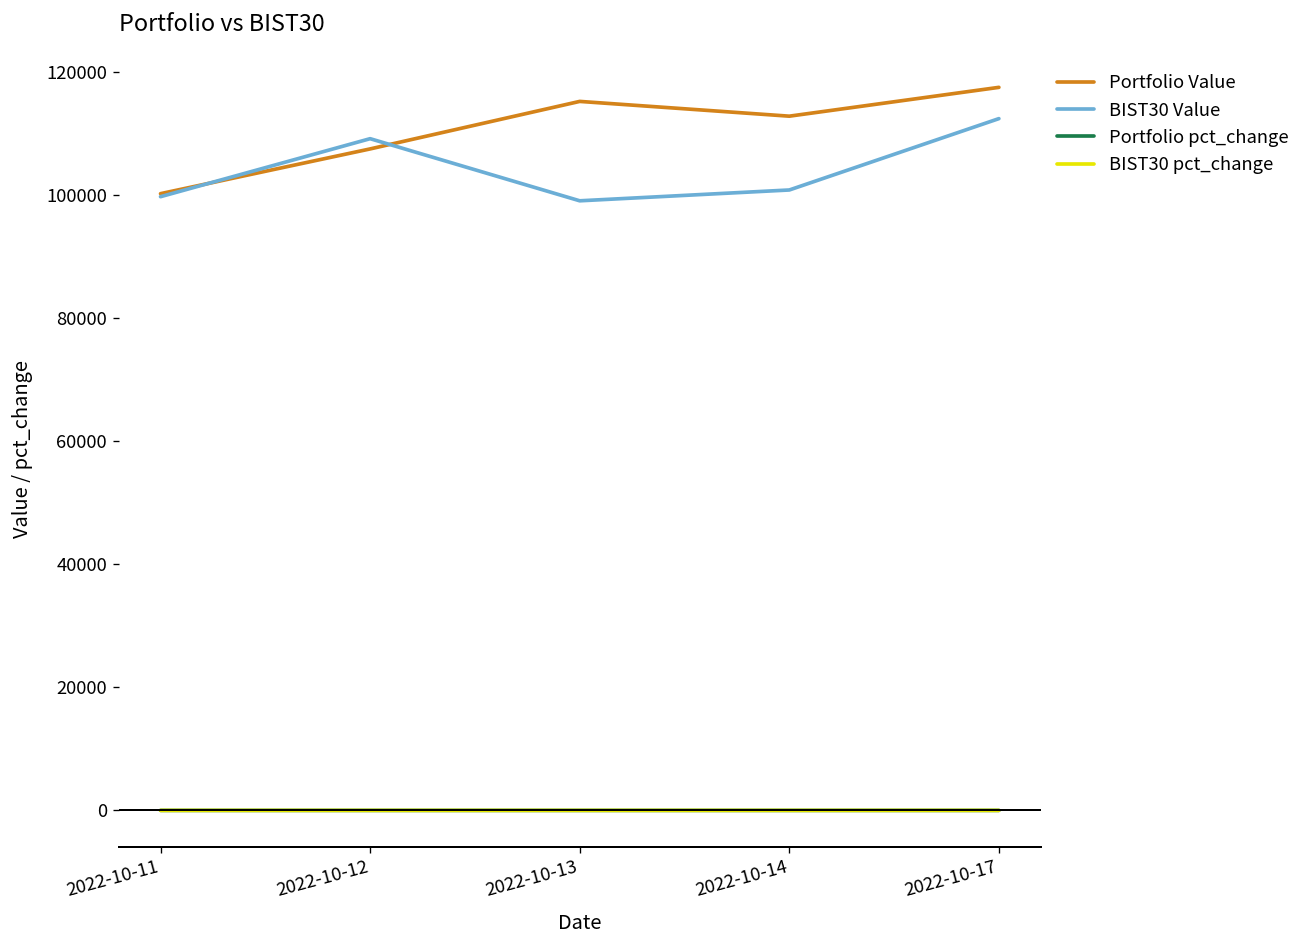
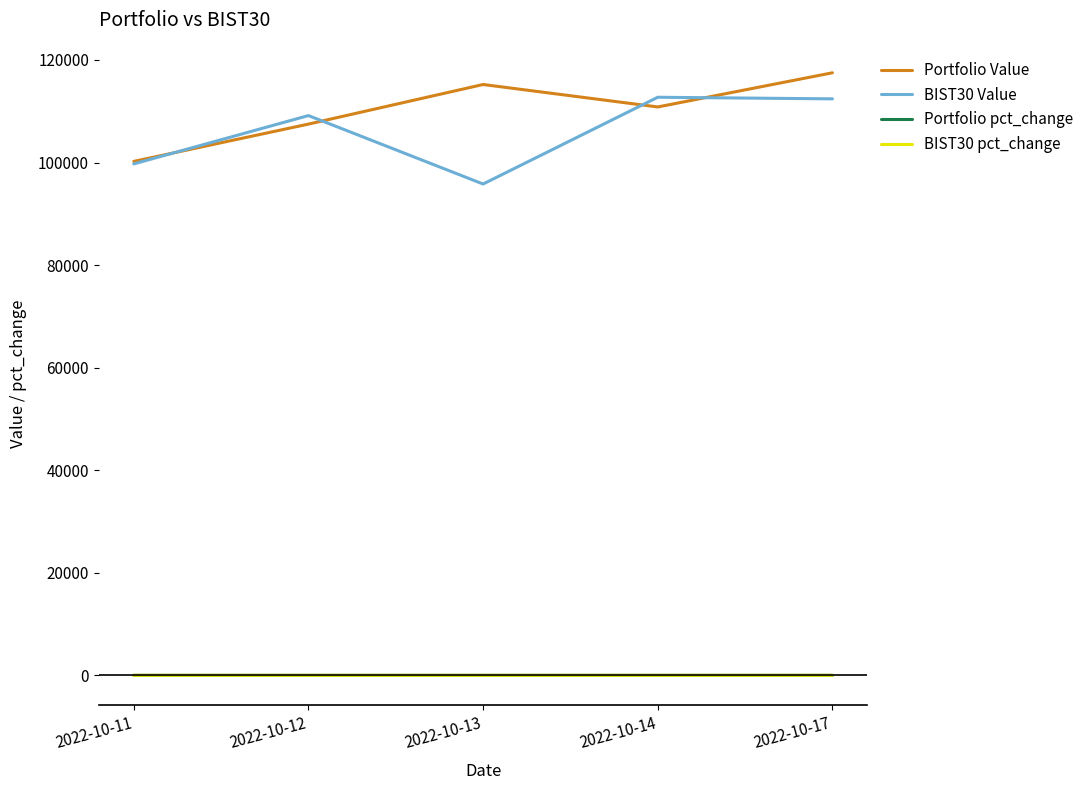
BIST30 Value, 2022-10-13: 99000 -> 96000
Portfolio Value, 2022-10-14: 113000 -> 111000
BIST30 Value, 2022-10-14: 101000 -> 113000
